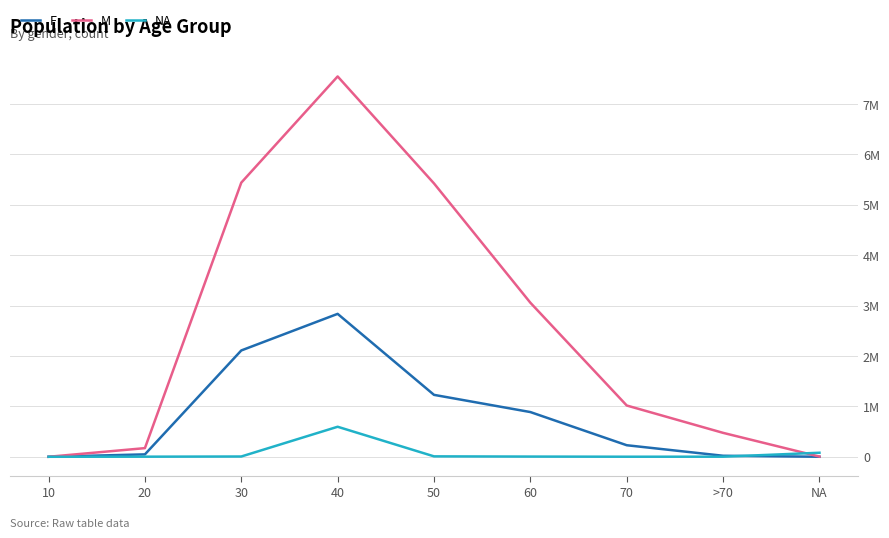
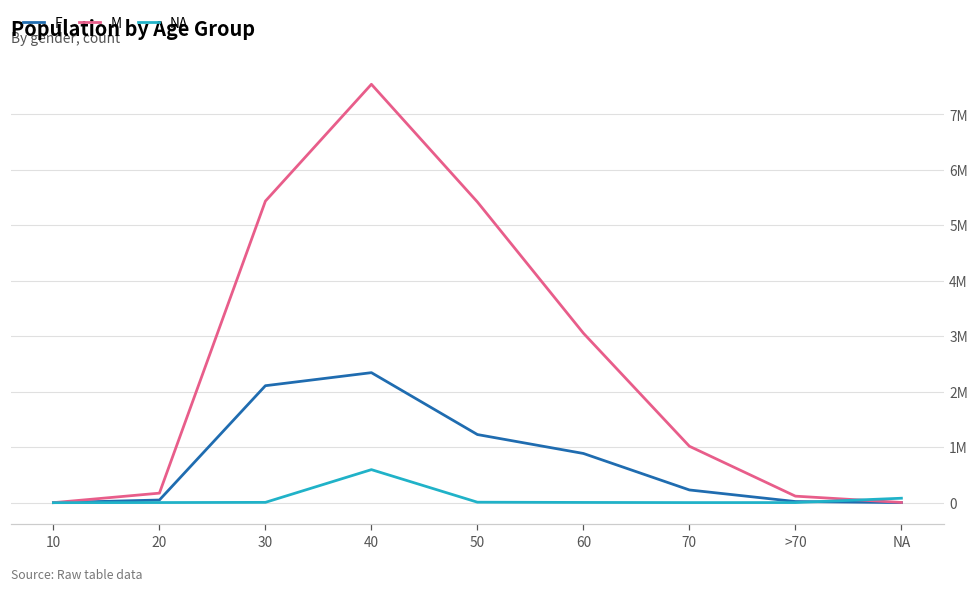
F, 40: 2800000 -> 2300000
M, >70: 500000 -> 100000
